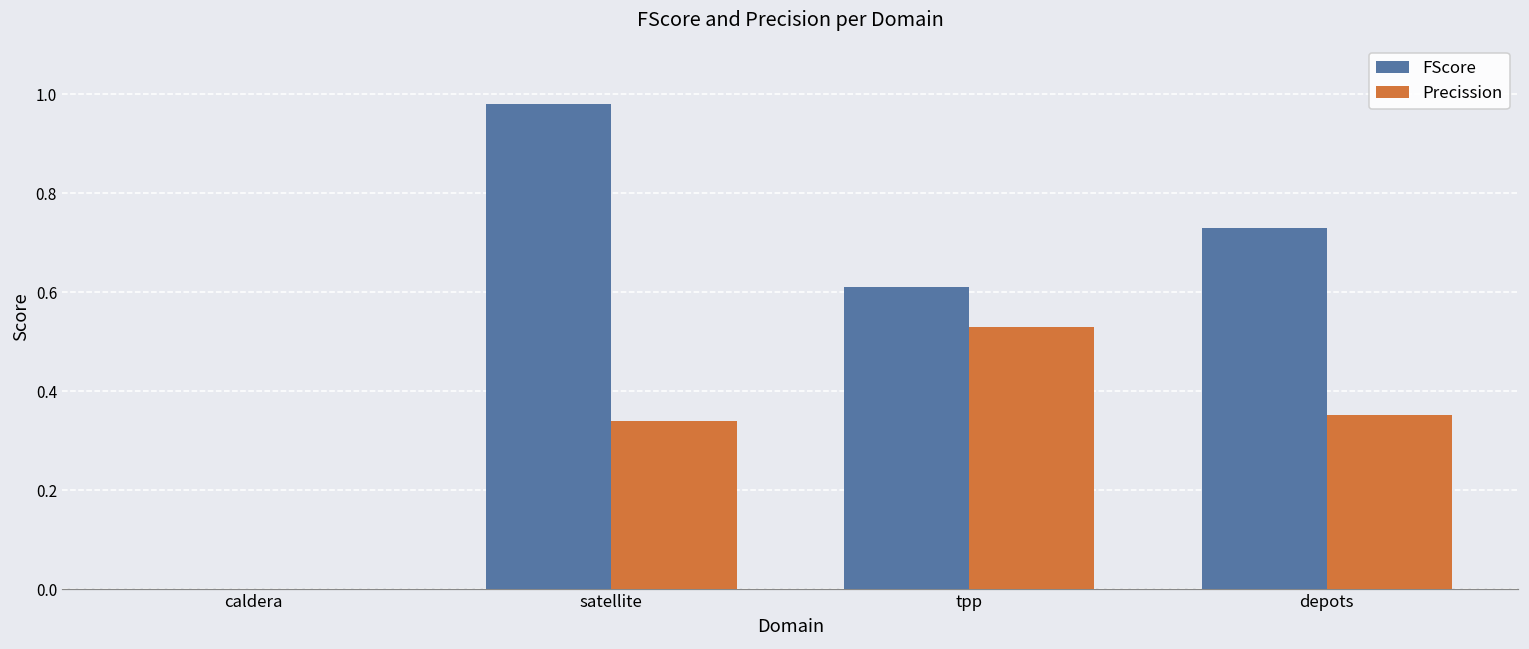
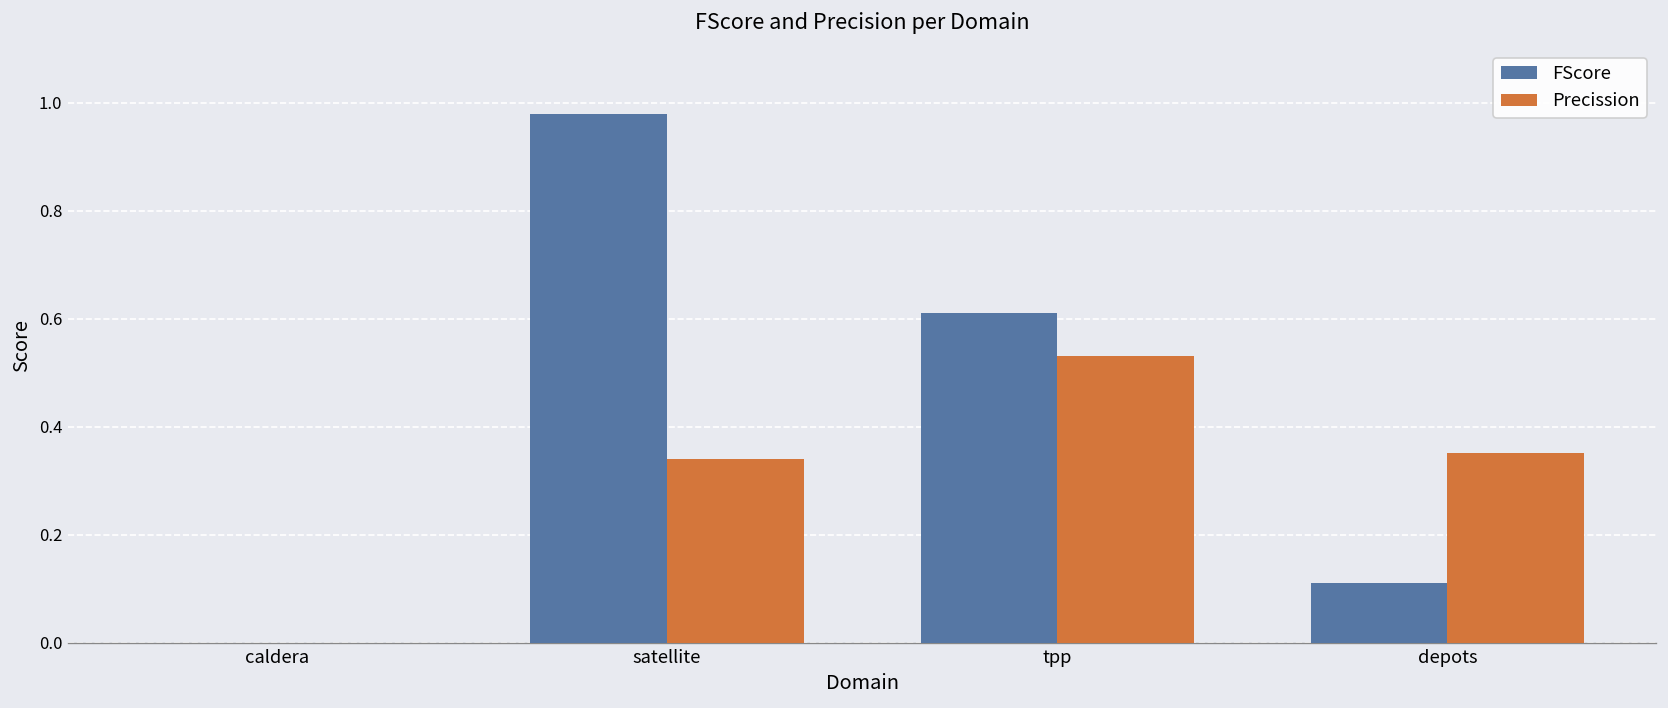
FScore, depots: 0.73 -> 0.11
